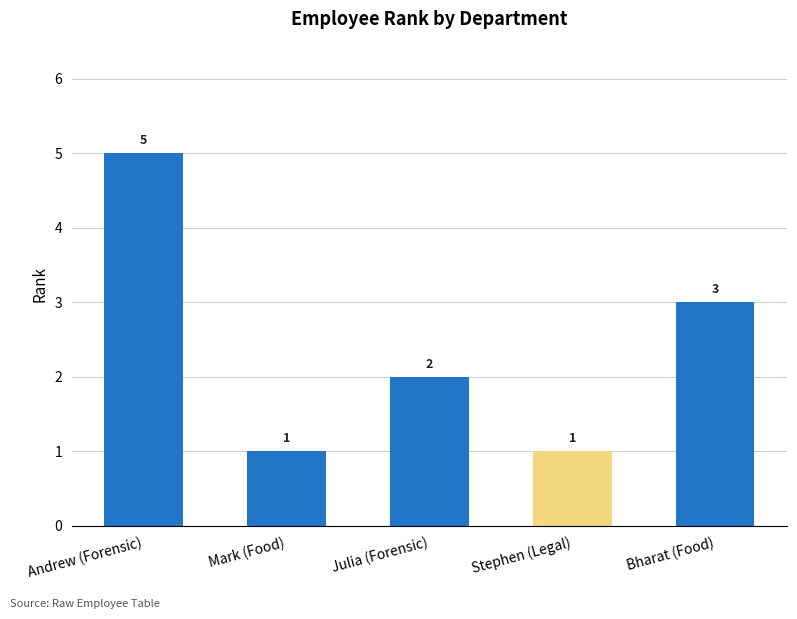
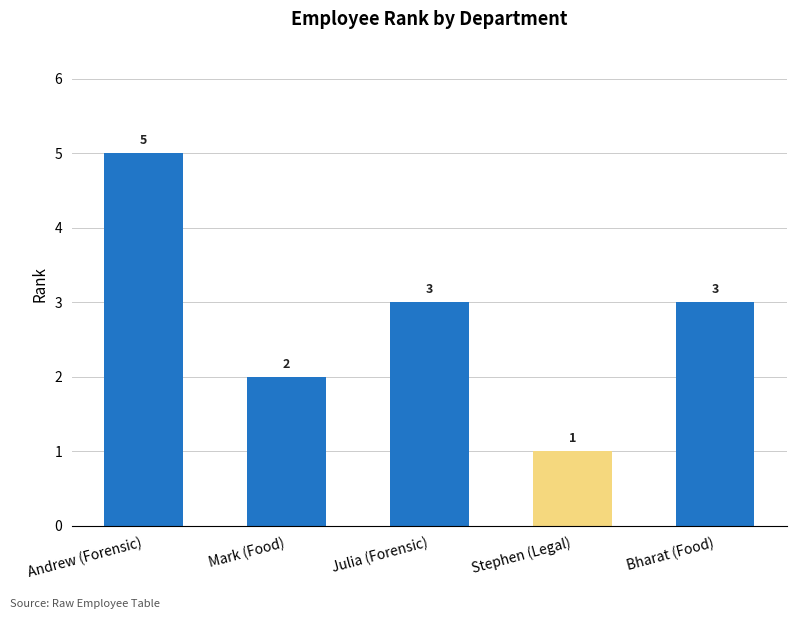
Mark (Food): 1 -> 2
Julia (Forensic): 2 -> 3
